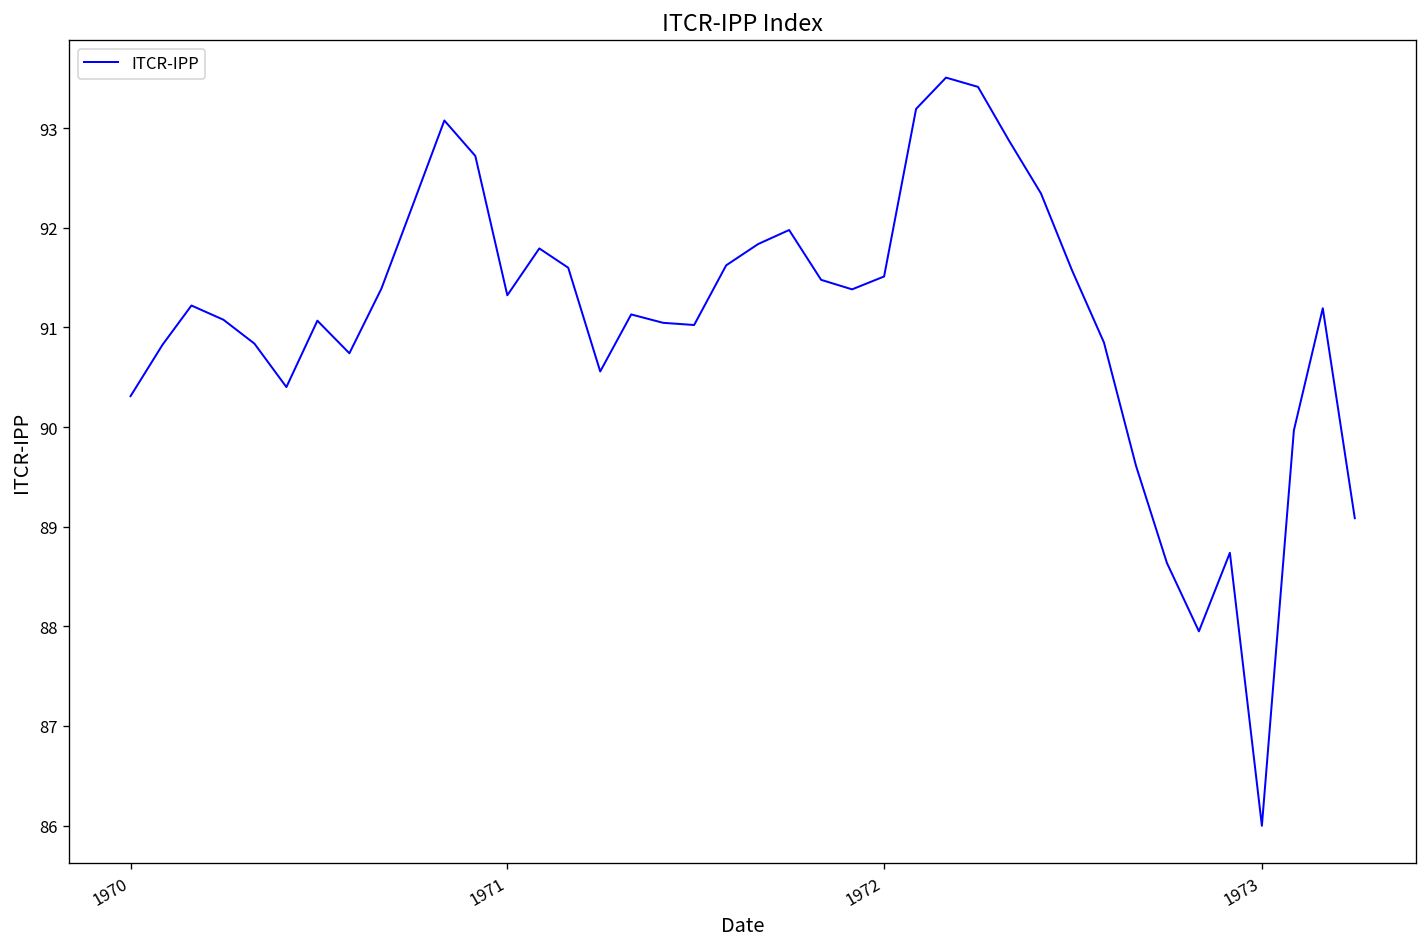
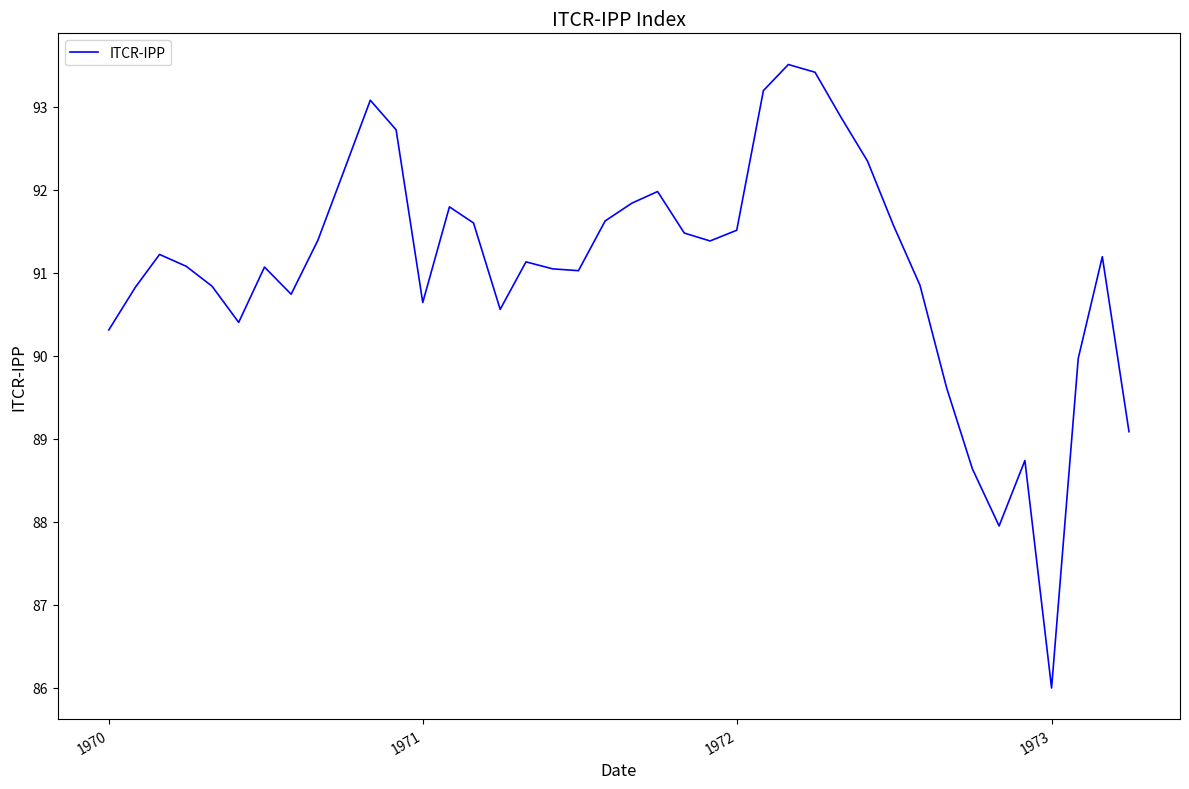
1971: 91.3 -> 90.6
